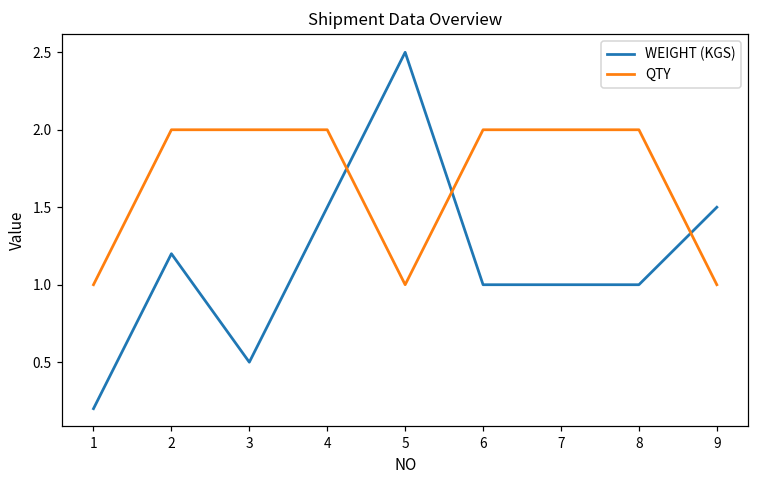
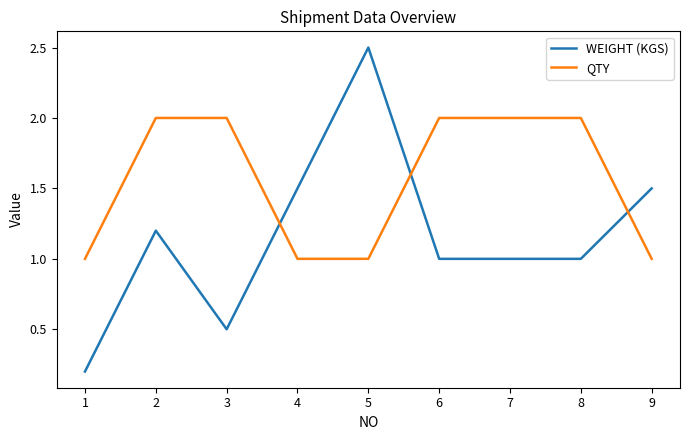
QTY, 4: 2 -> 1
